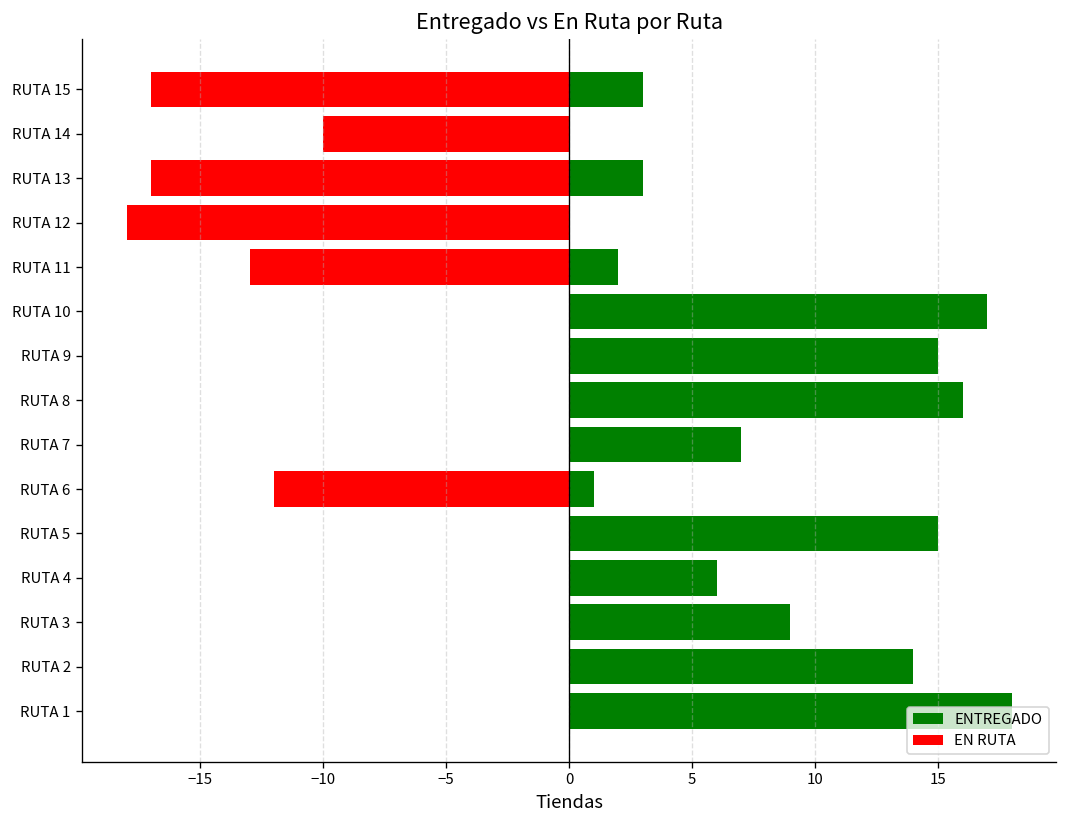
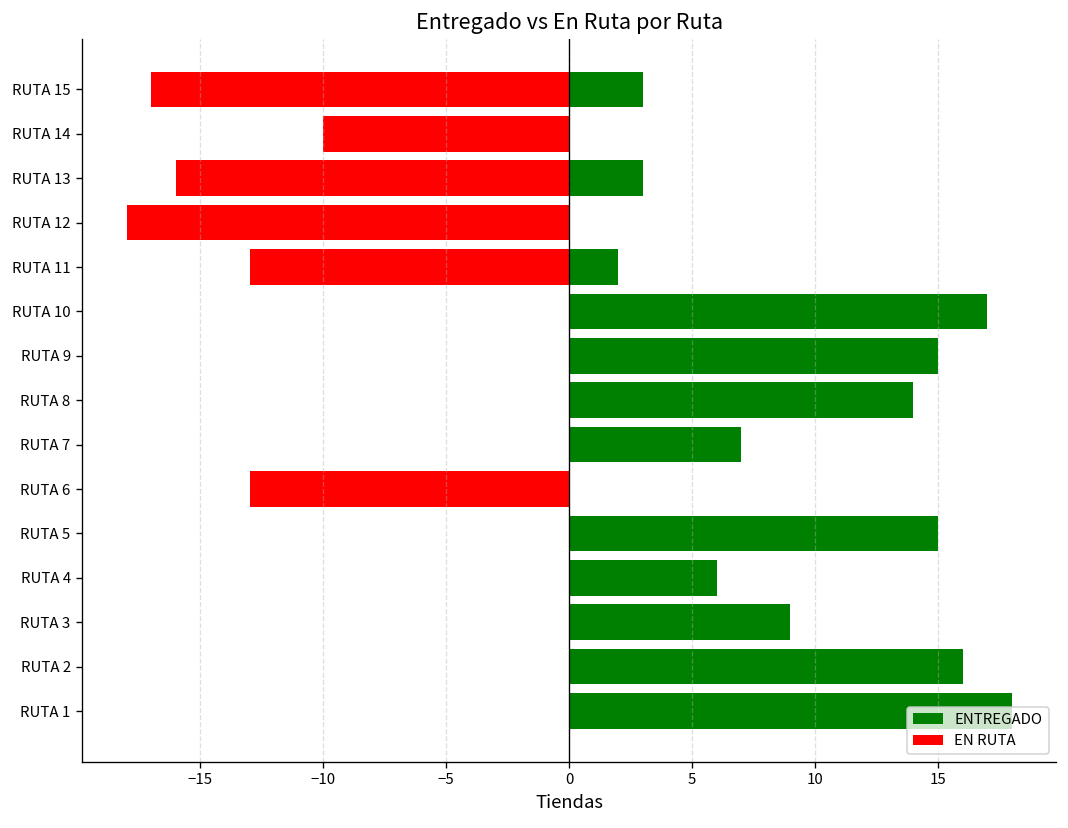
EN RUTA, RUTA 13: -17.0 -> -16.0
ENTREGADO, RUTA 8: 16 -> 14
ENTREGADO, RUTA 6: 1 -> 0
EN RUTA, RUTA 6: -12.0 -> -13.0
ENTREGADO, RUTA 2: 14 -> 16
